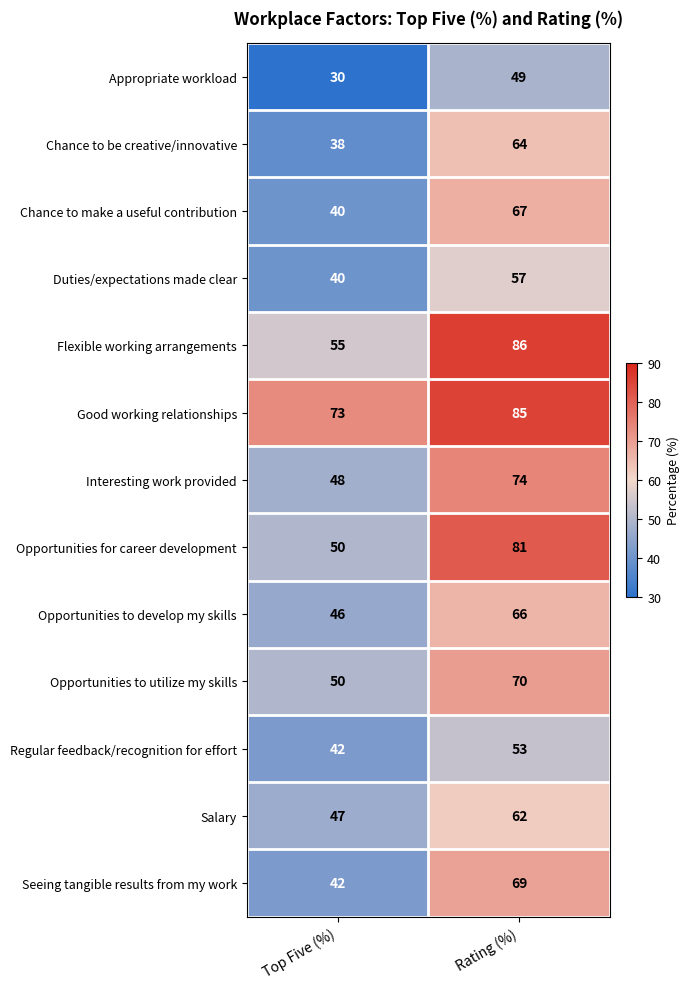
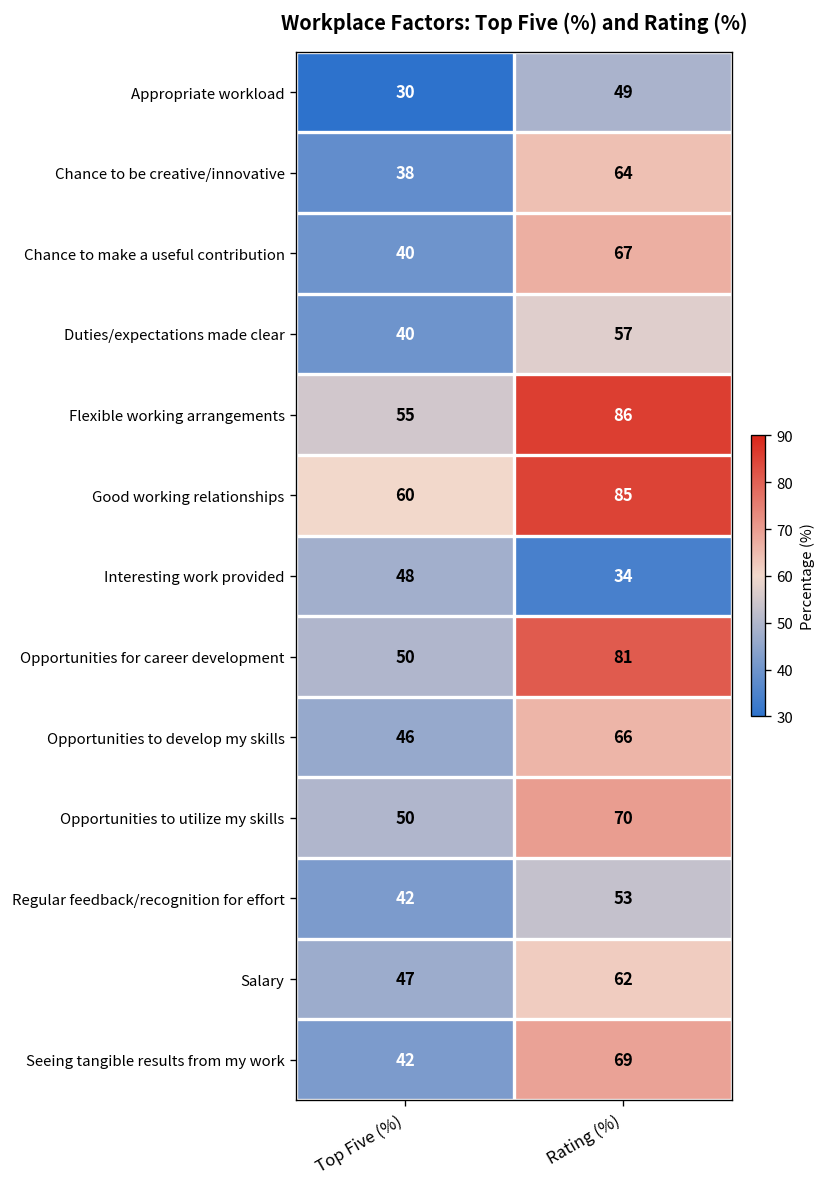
Good working relationships, Top Five (%): 73 -> 60
Interesting work provided, Rating (%): 74 -> 34
